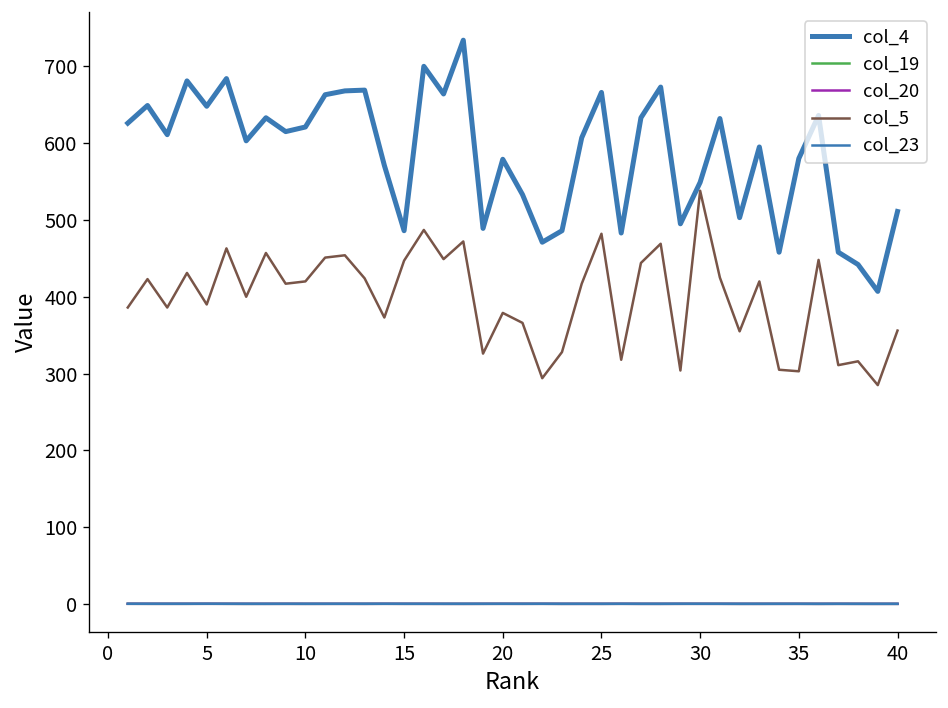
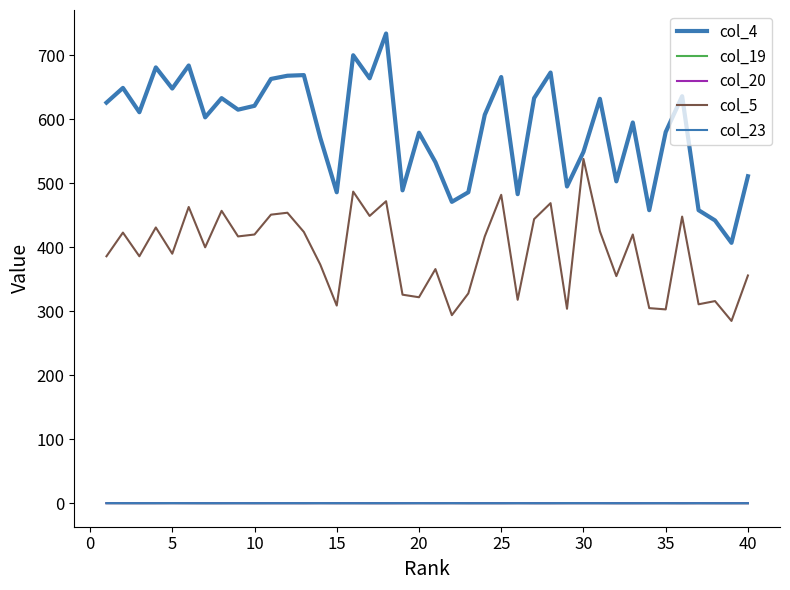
col_5, 15: 450 -> 310
col_5, 20: 380 -> 320
